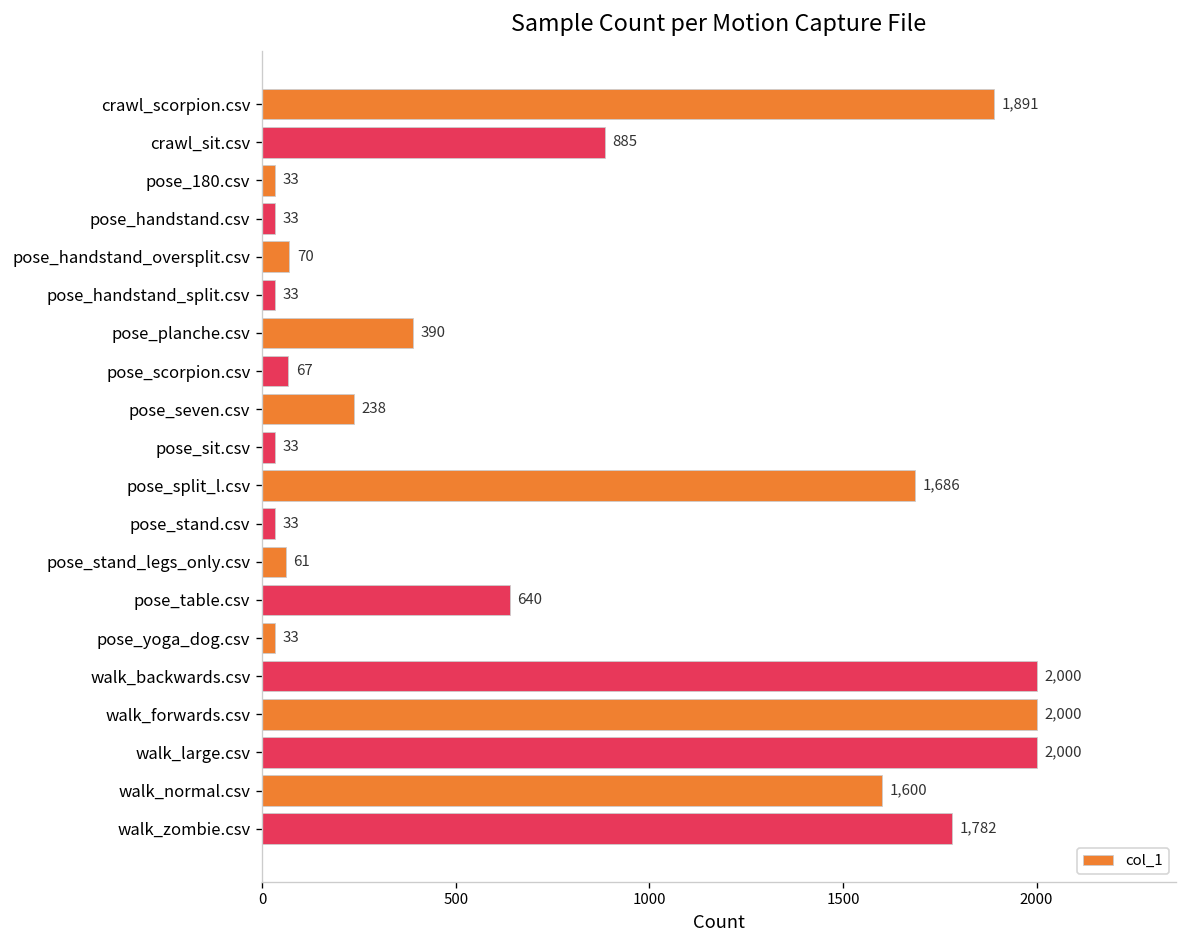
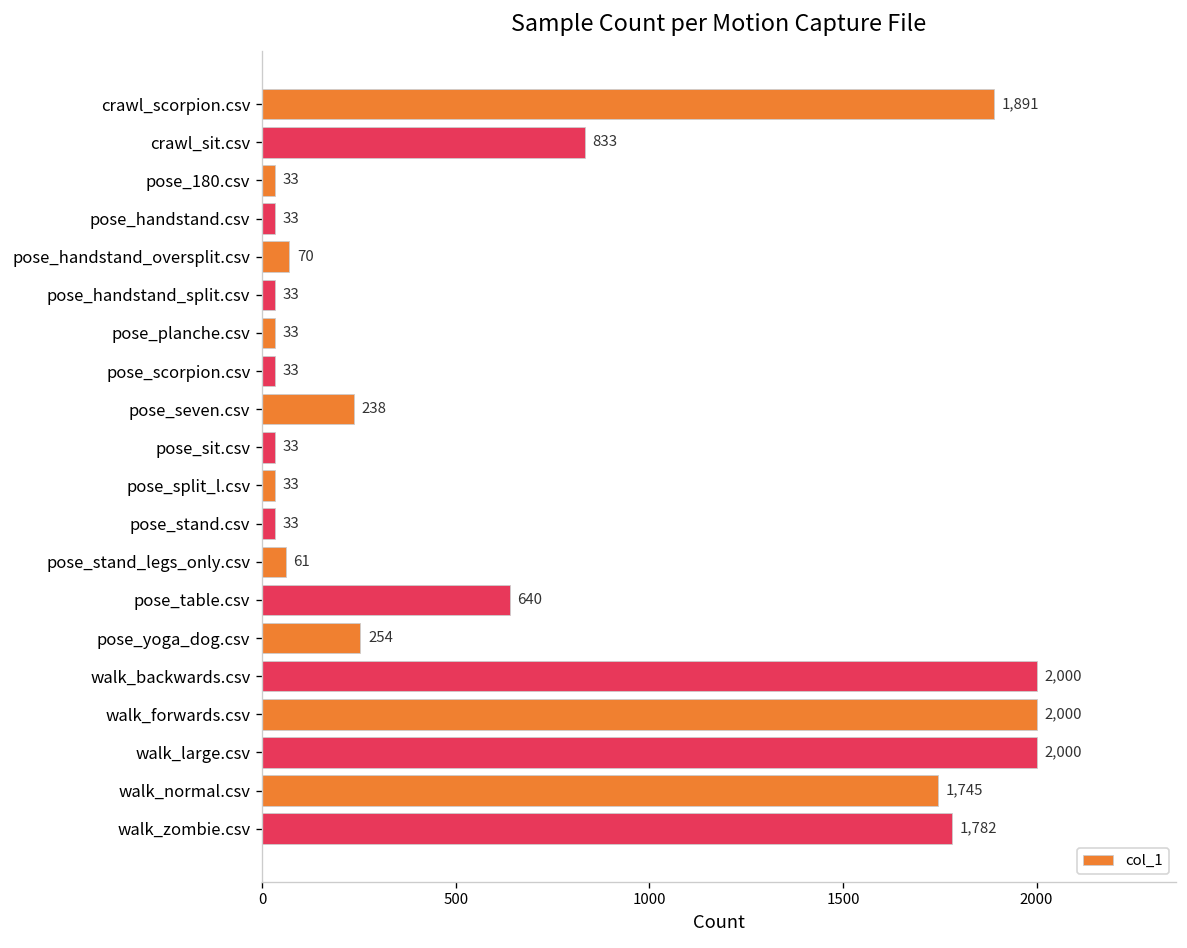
crawl_sit.csv: 885 -> 833
pose_planche.csv: 390 -> 33
pose_scorpion.csv: 67 -> 33
pose_split_l.csv: 1,686 -> 33
pose_yoga_dog.csv: 33 -> 254
walk_normal.csv: 1,600 -> 1,745
